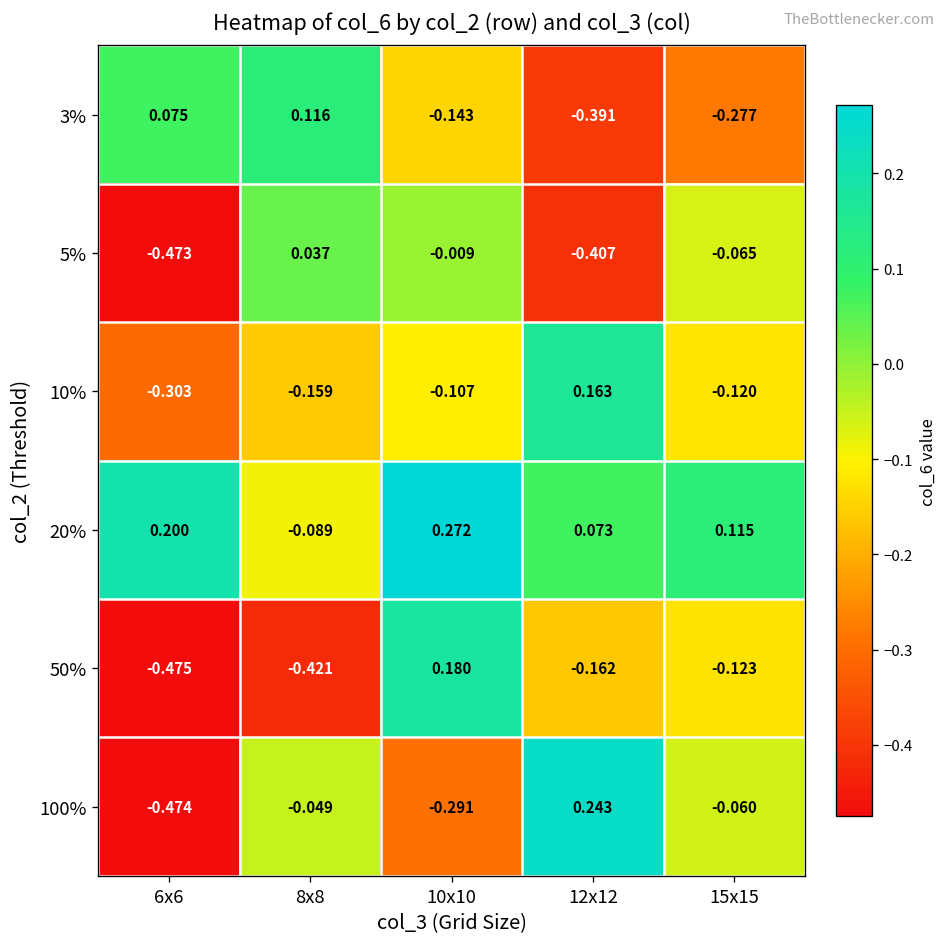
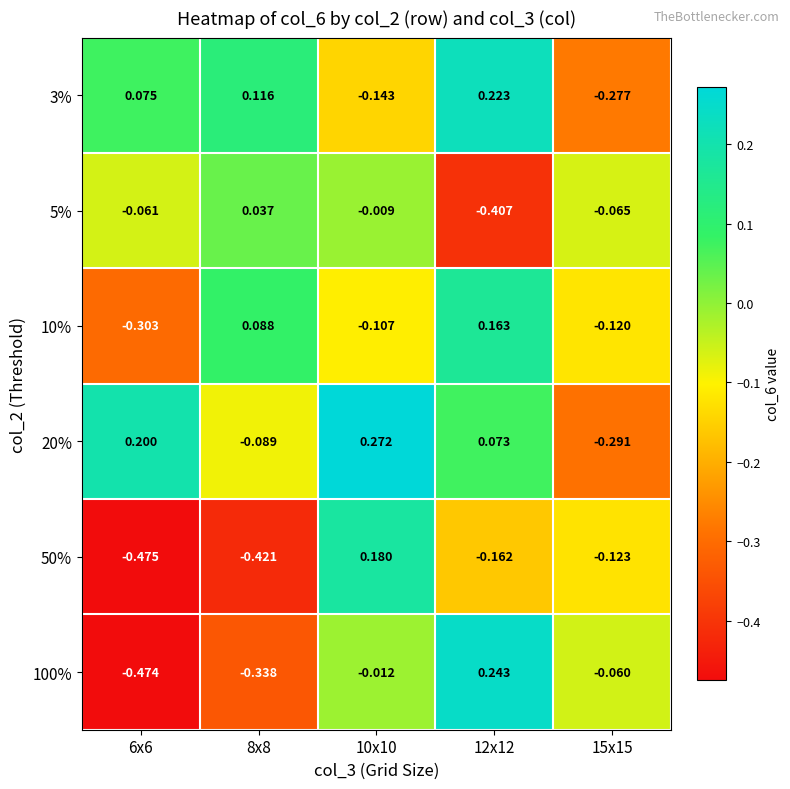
3%, 12x12: -0.391 -> 0.223
5%, 6x6: -0.473 -> -0.061
10%, 8x8: -0.159 -> 0.088
20%, 15x15: 0.115 -> -0.291
100%, 8x8: -0.049 -> -0.338
100%, 10x10: -0.291 -> -0.012
